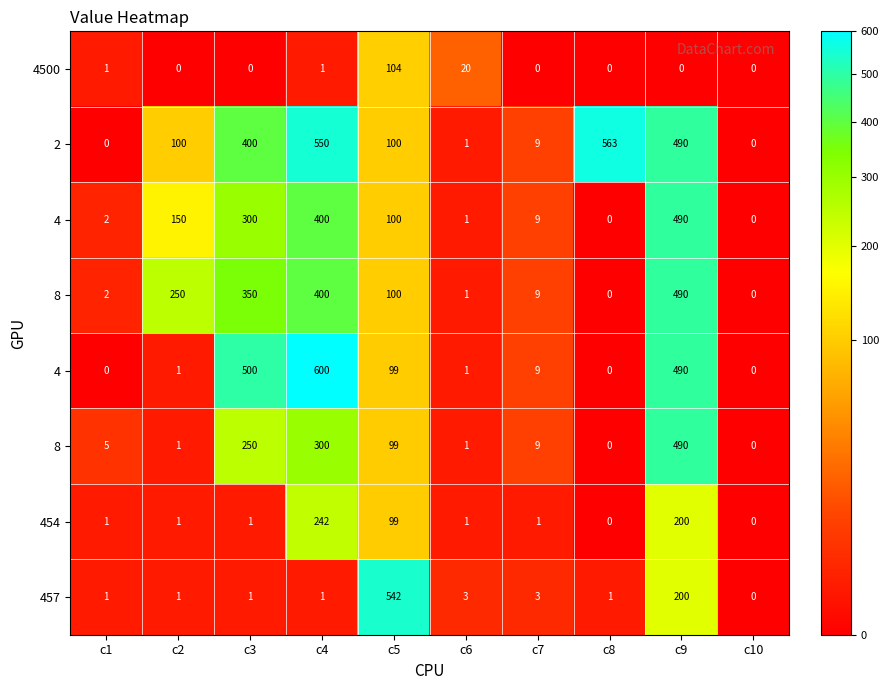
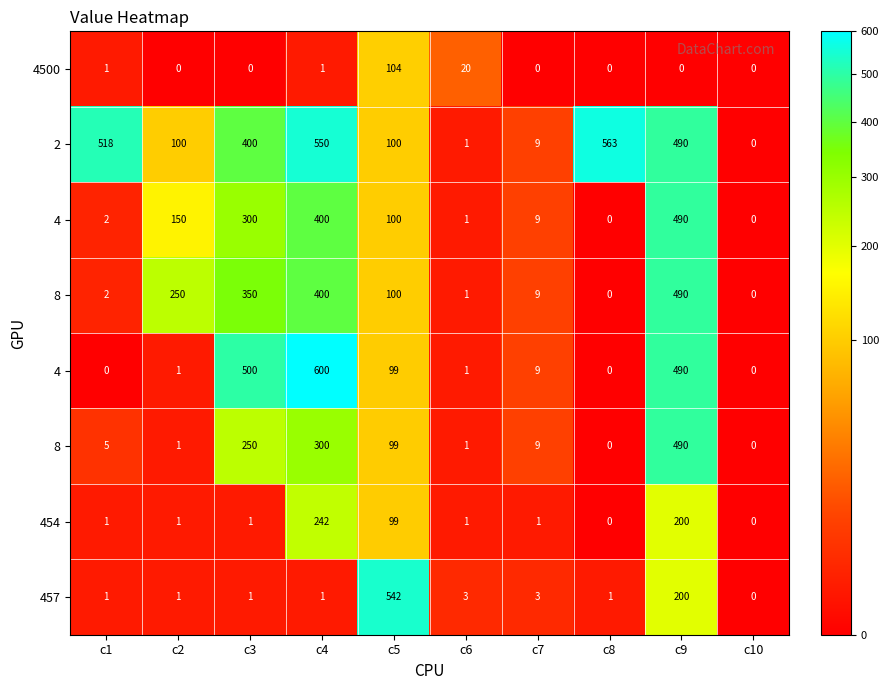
2, c1: 0 -> 518
